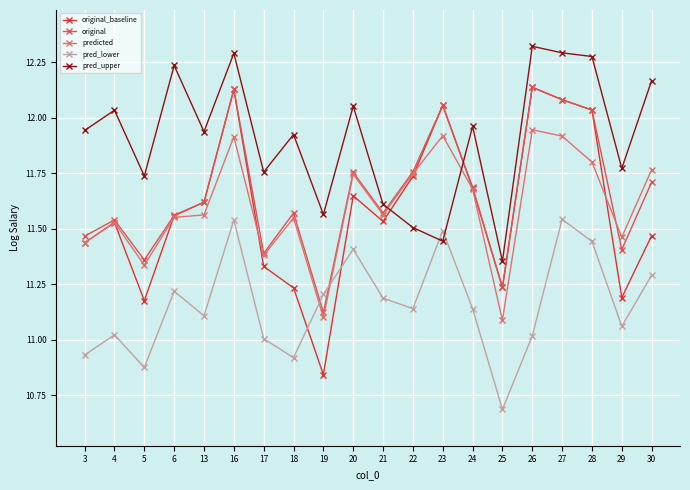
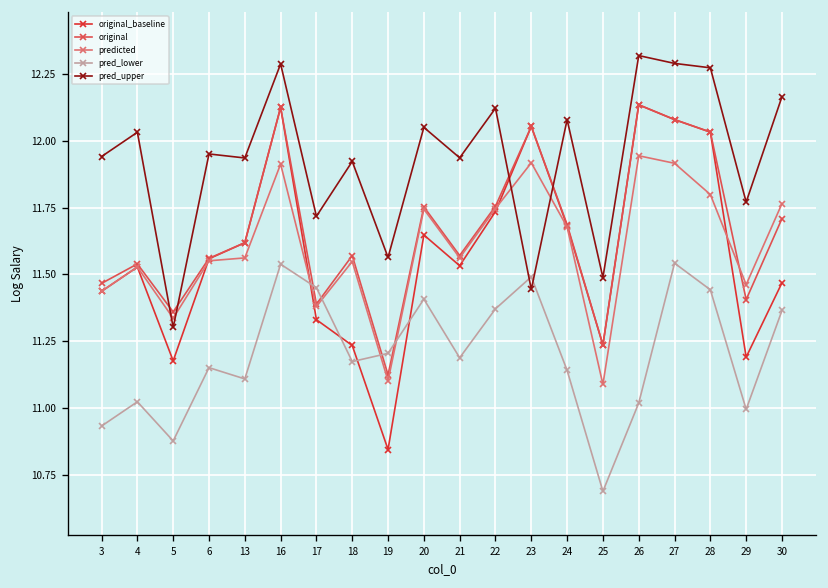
pred_upper, 5: 11.74 -> 11.30
pred_lower, 6: 11.22 -> 11.15
pred_upper, 6: 12.23 -> 11.95
pred_lower, 17: 11.01 -> 11.45
pred_upper, 17: 11.76 -> 11.72
pred_lower, 18: 10.92 -> 11.17
pred_upper, 21: 11.61 -> 11.94
pred_lower, 22: 11.14 -> 11.37
pred_upper, 22: 11.51 -> 12.12
pred_upper, 24: 11.96 -> 12.08
pred_upper, 25: 11.35 -> 11.49
pred_lower, 29: 11.06 -> 10.99
pred_lower, 30: 11.29 -> 11.37
